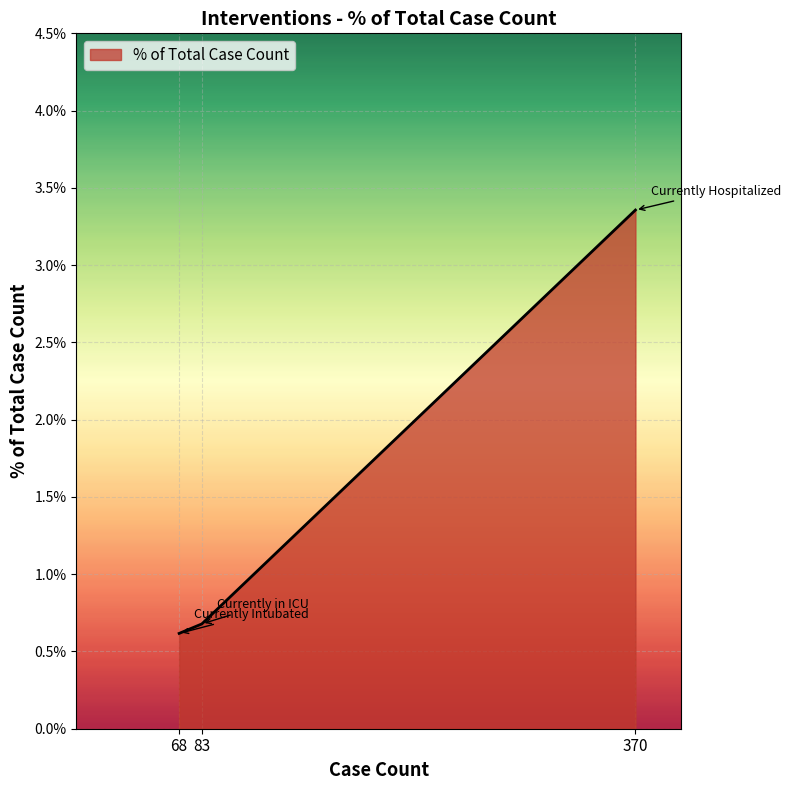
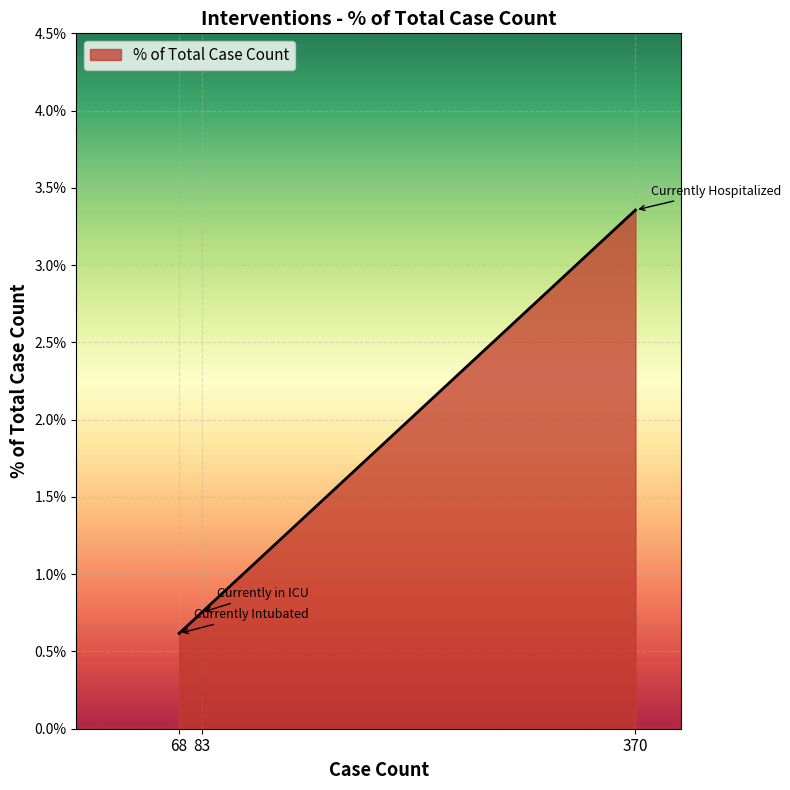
83: 0.68% -> 0.75%
